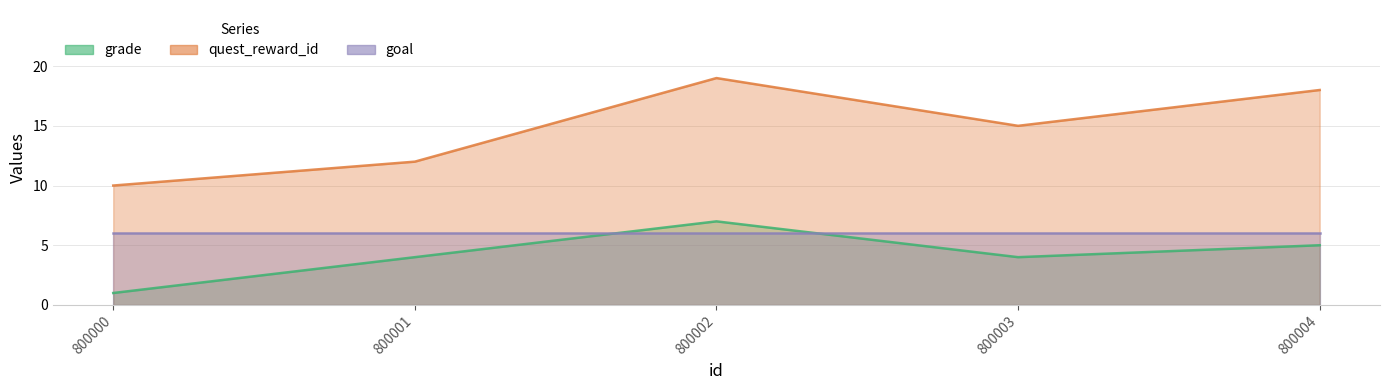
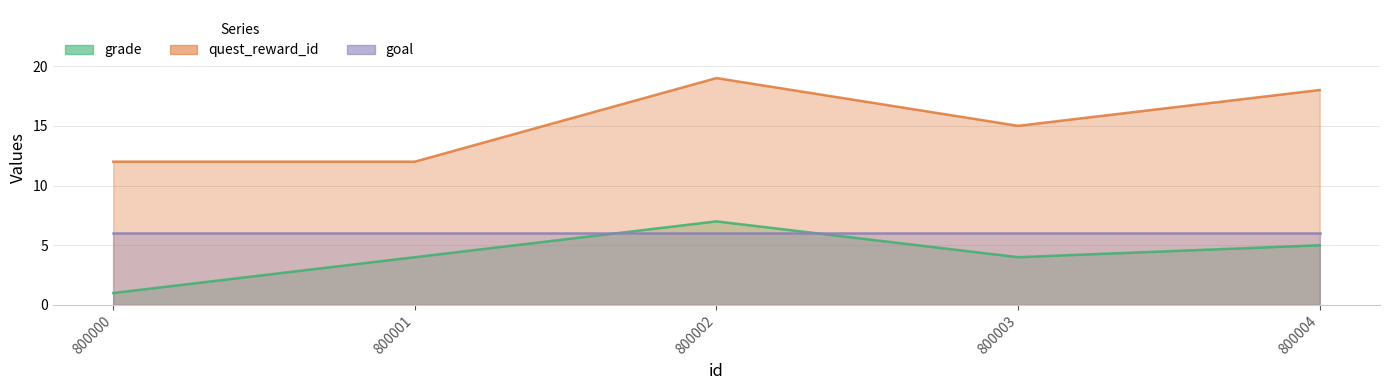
quest_reward_id, 800000: 10 -> 12
